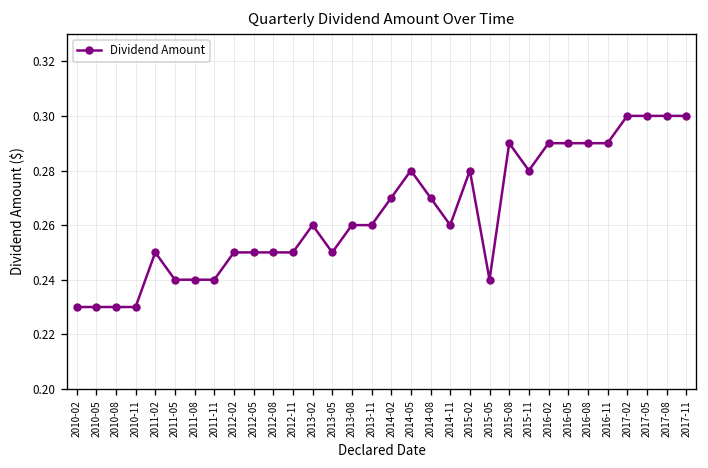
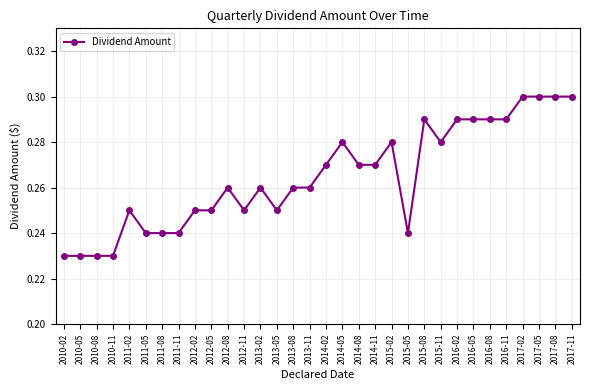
2012-08: 0.25 -> 0.26
2014-11: 0.26 -> 0.27
